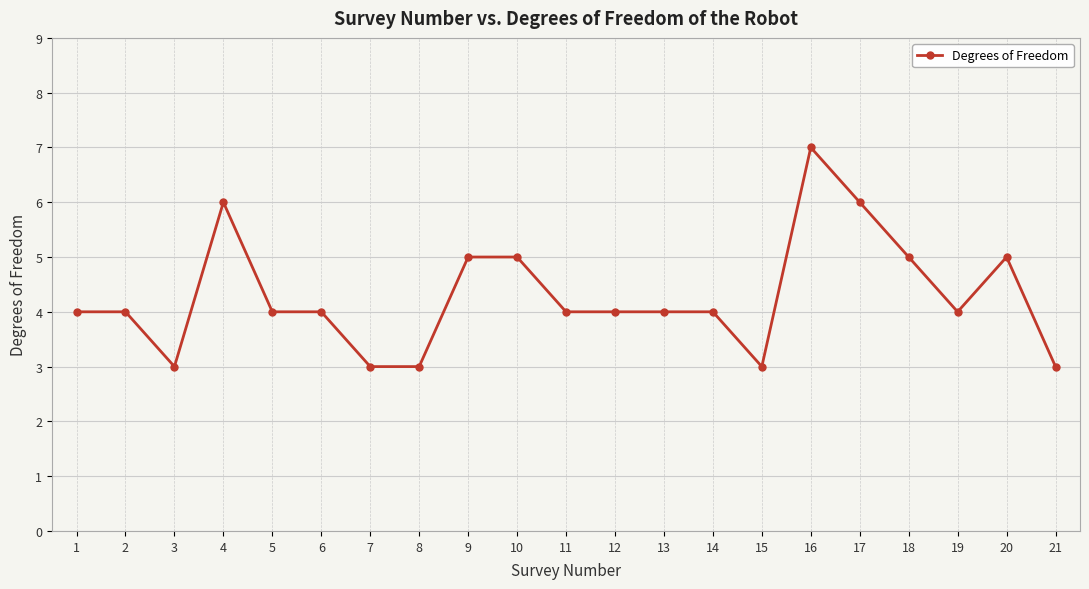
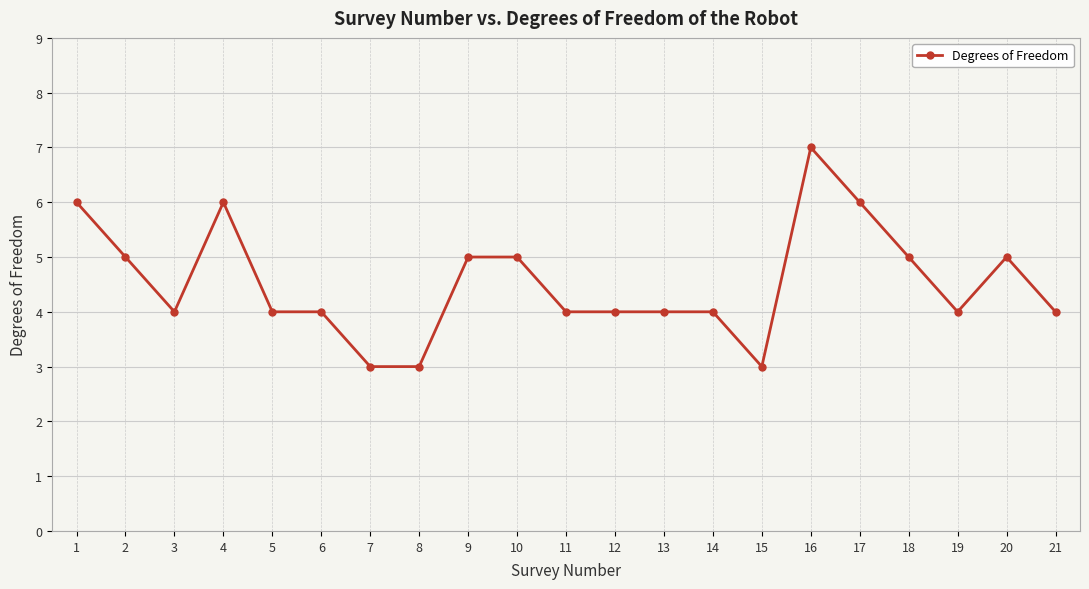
1: 4 -> 6
2: 4 -> 5
3: 3 -> 4
21: 3 -> 4
